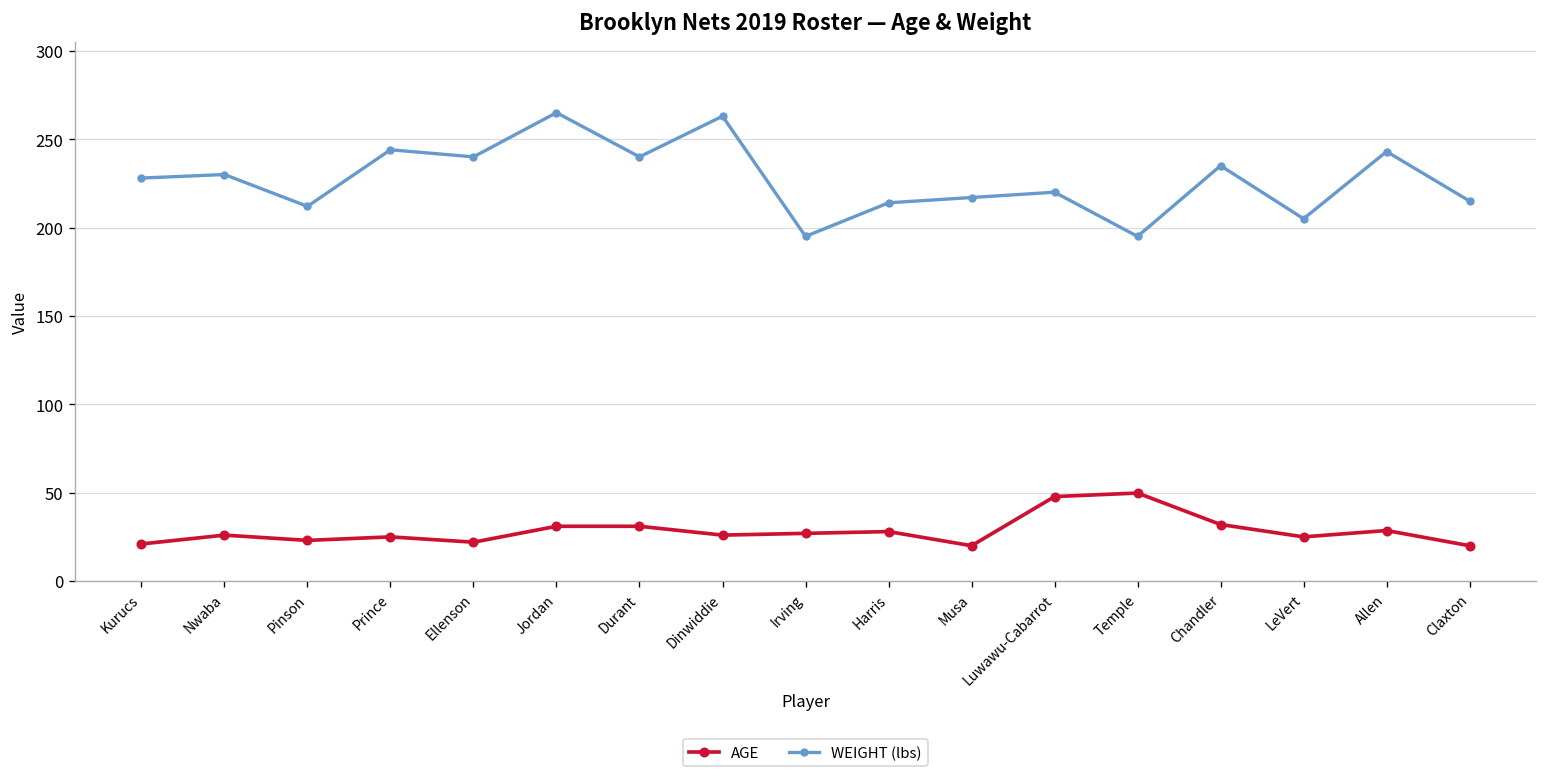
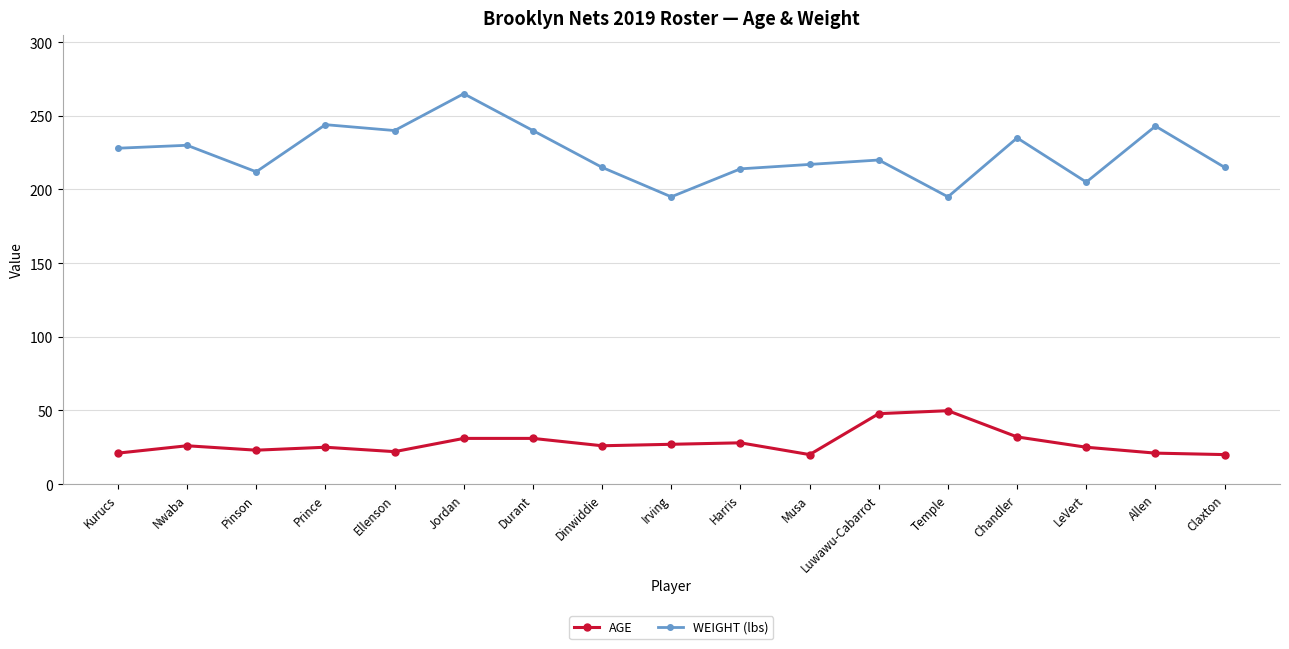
WEIGHT (lbs), Dinwiddie: 263 -> 215
AGE, Allen: 29 -> 21
